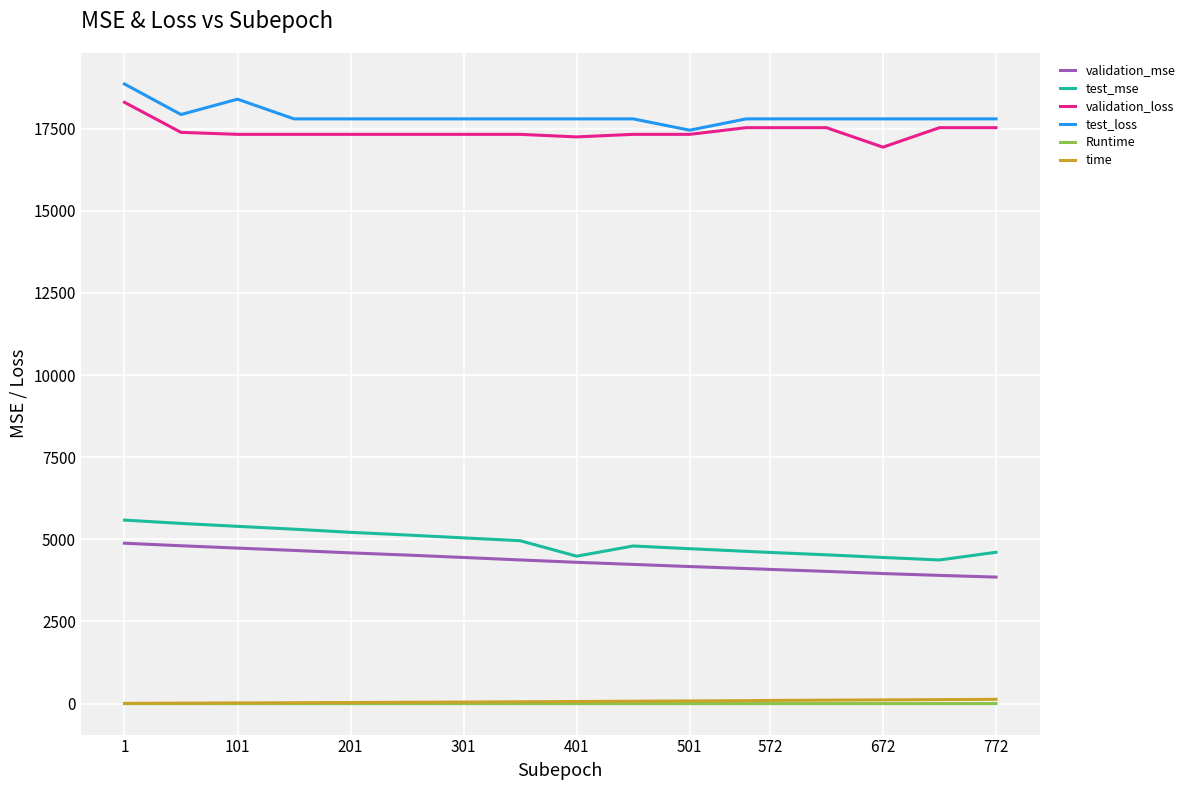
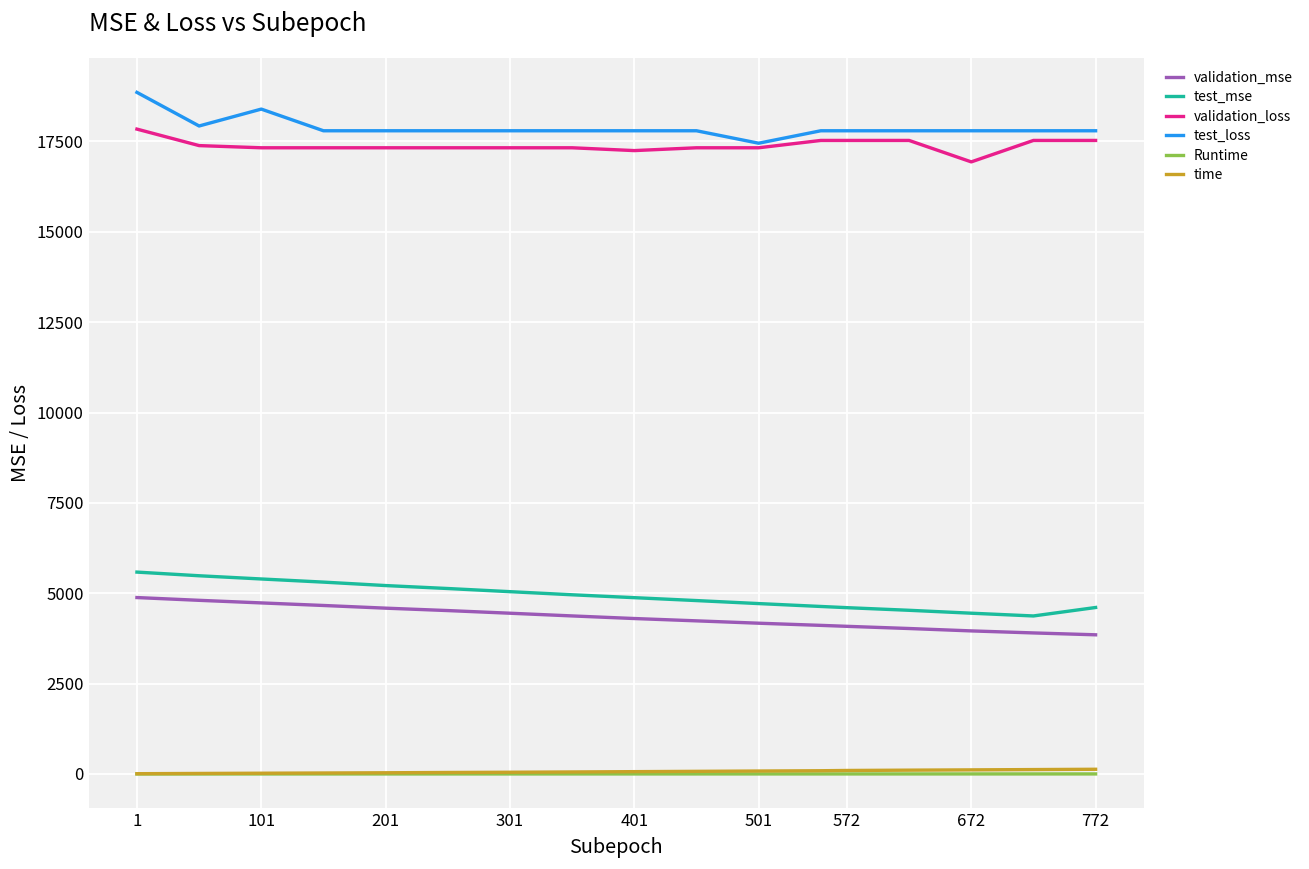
validation_loss, 1: 18300 -> 17800
test_mse, 401: 4500 -> 4900
